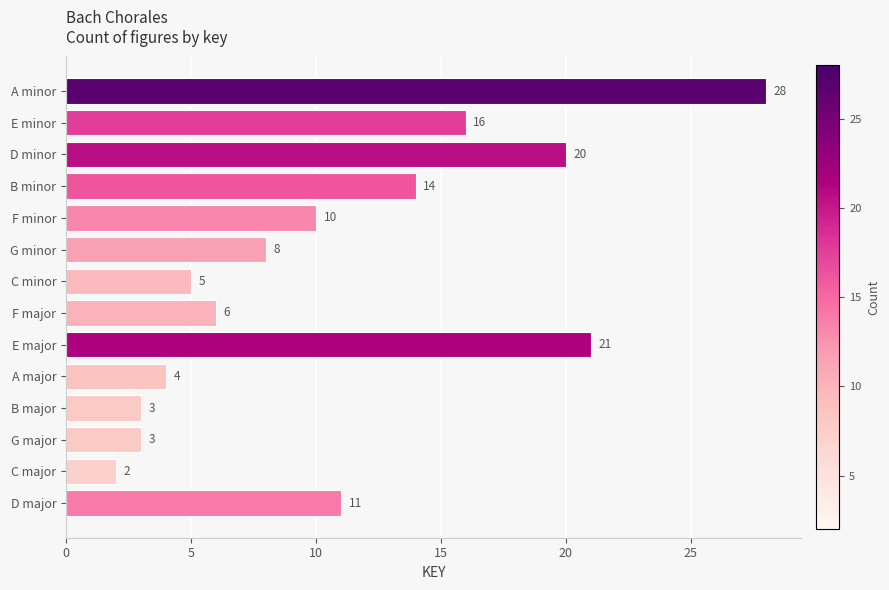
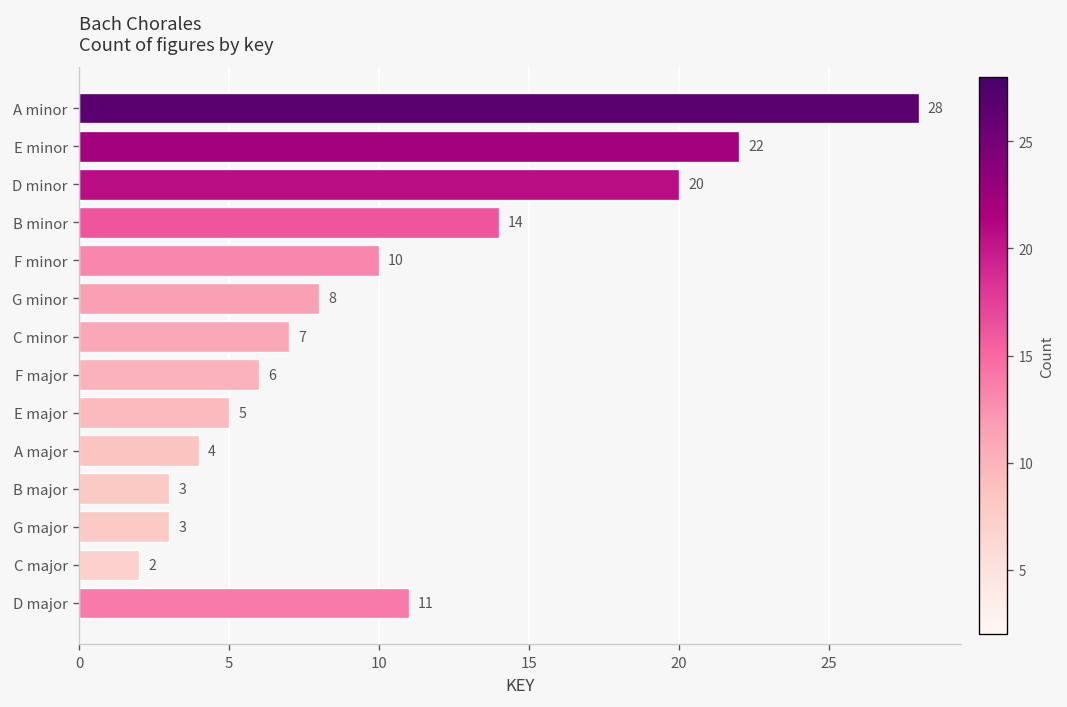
E minor: 16 -> 22
C minor: 5 -> 7
E major: 21 -> 5
